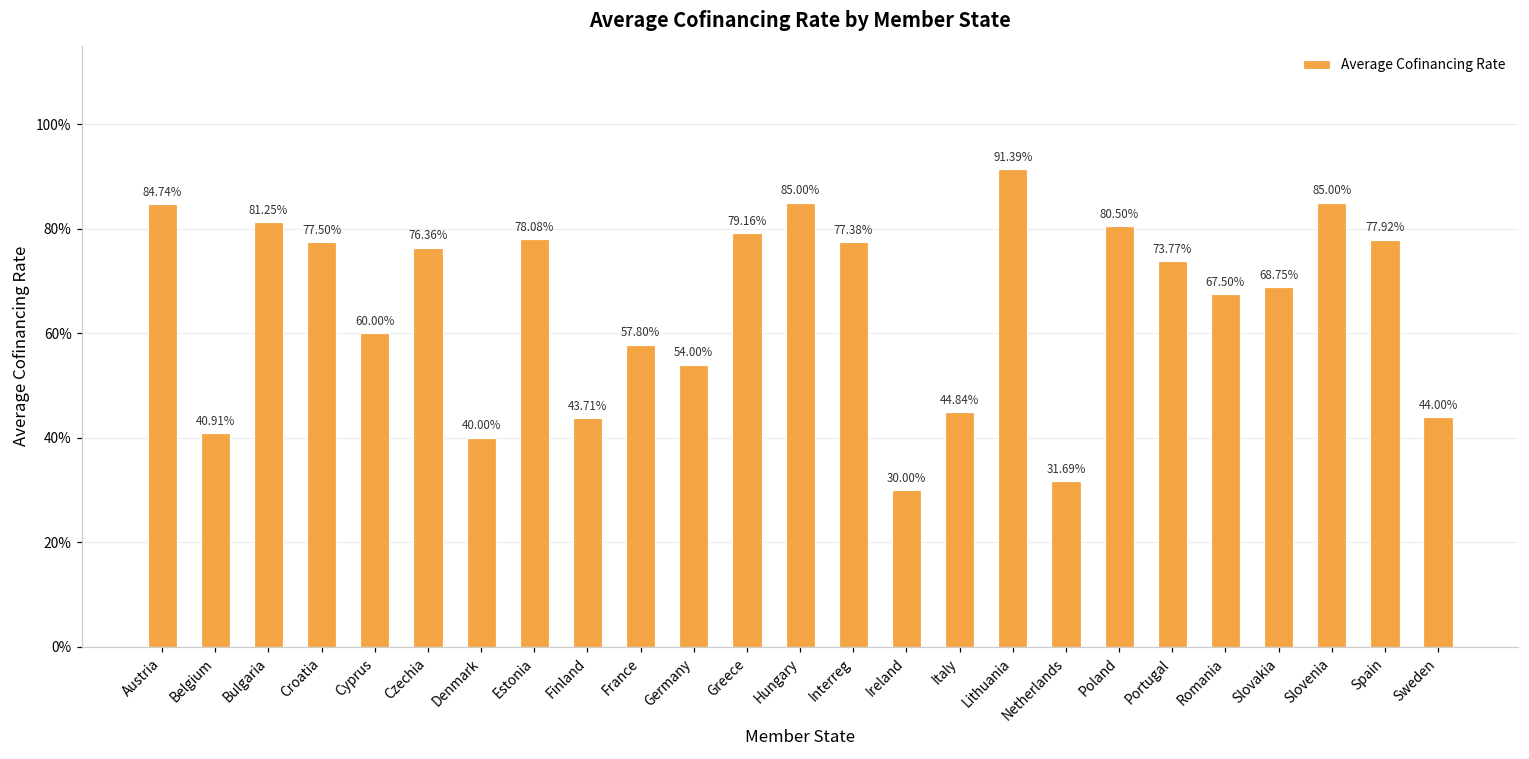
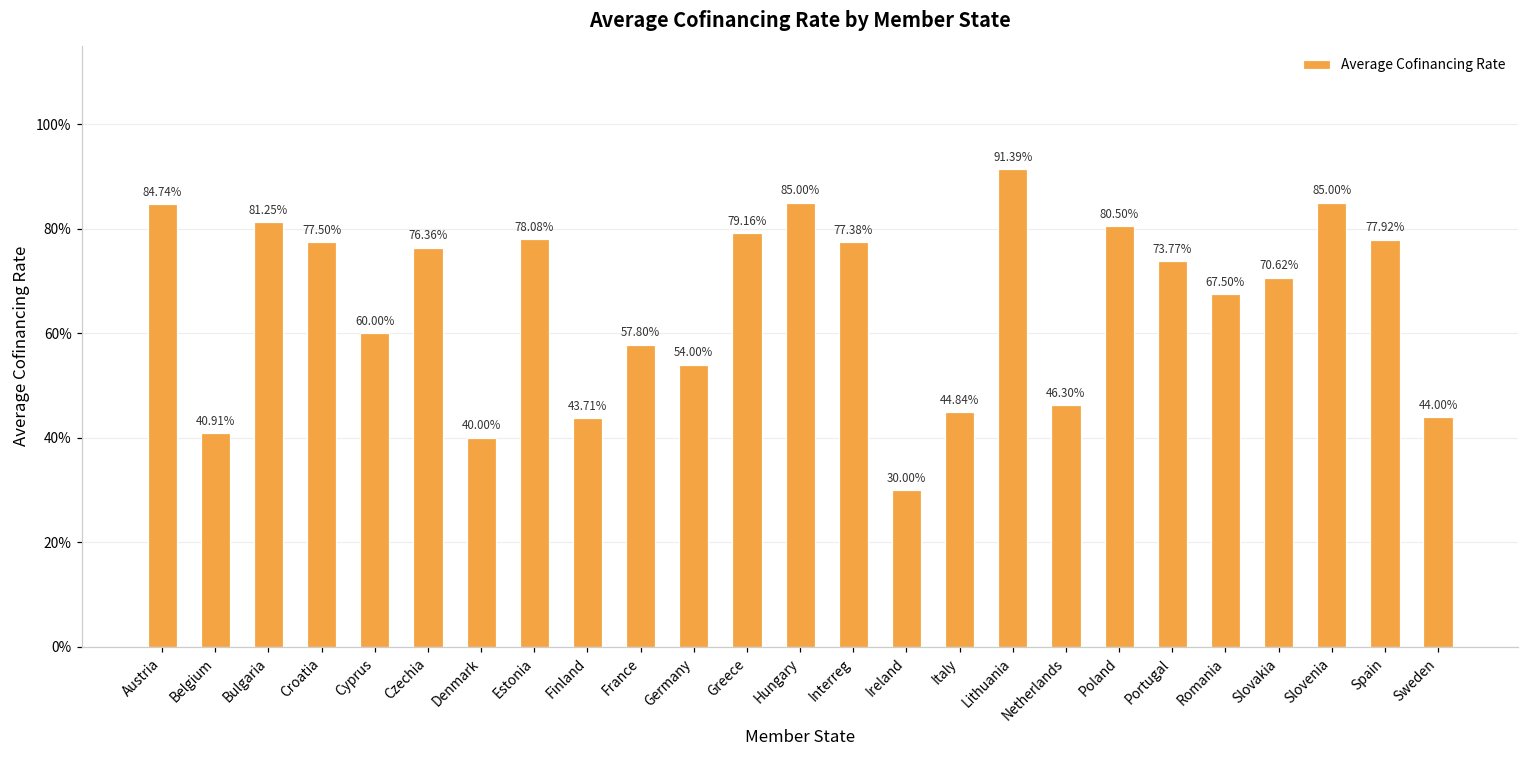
Netherlands: 31.69% -> 46.30%
Slovakia: 68.75% -> 70.62%
